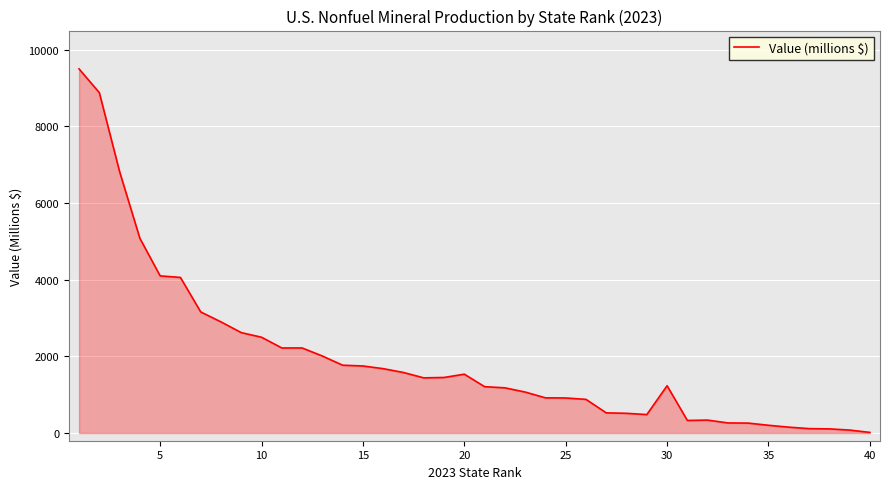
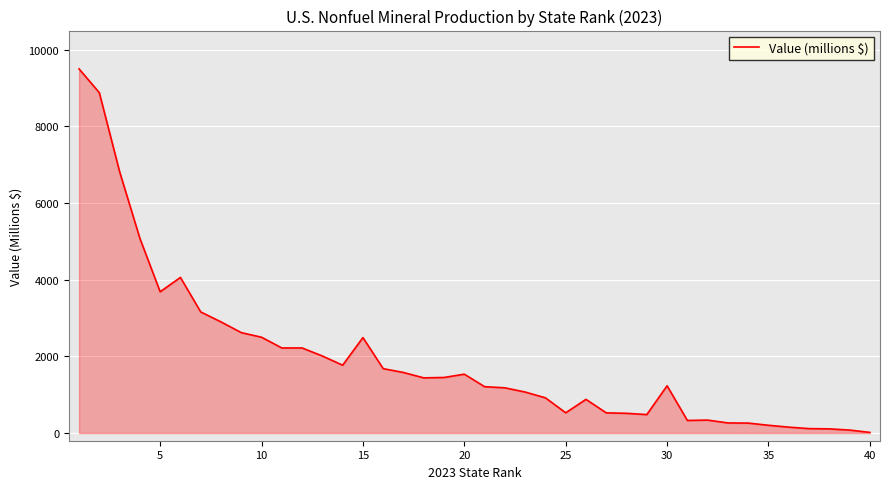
5: 4100 -> 3700
15: 1800 -> 2500
25: 900 -> 500
